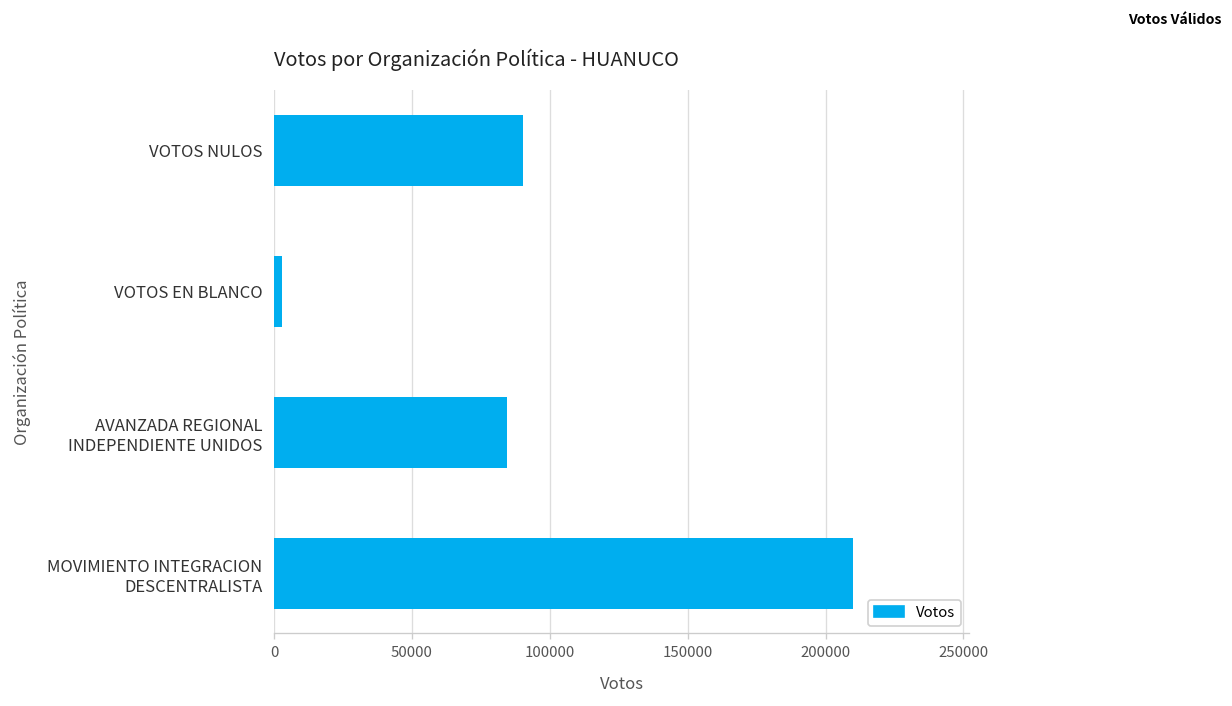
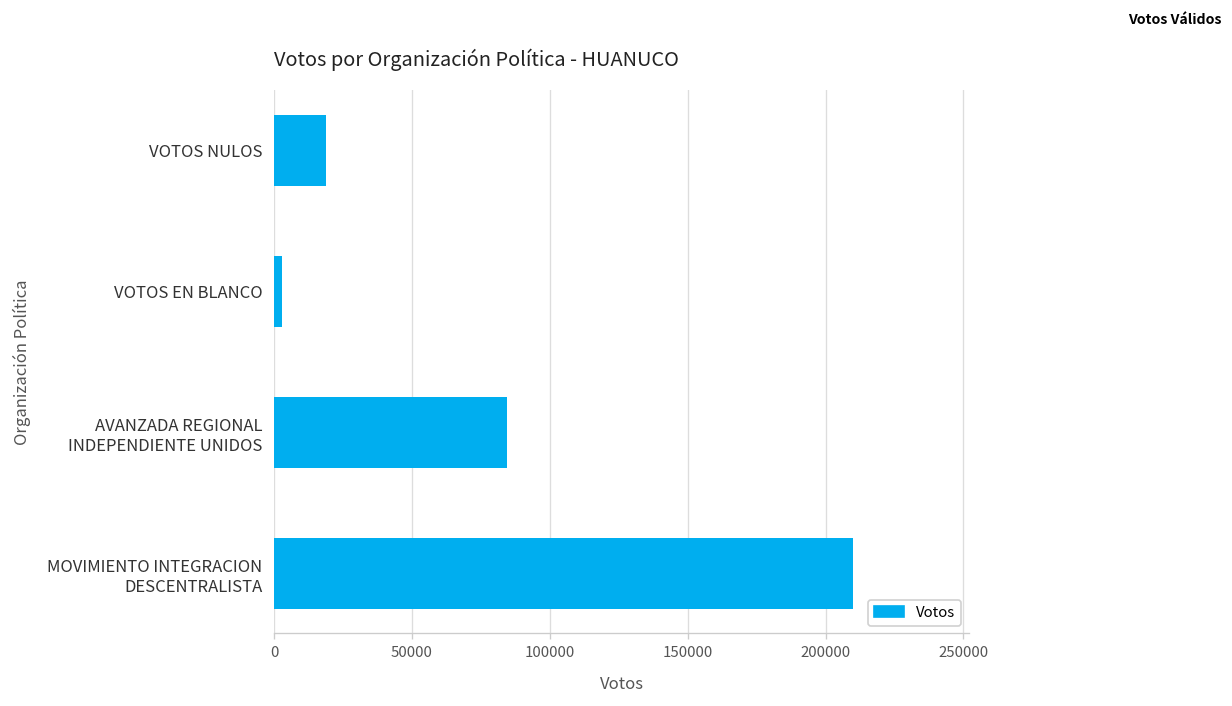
VOTOS NULOS: 90000 -> 19000
